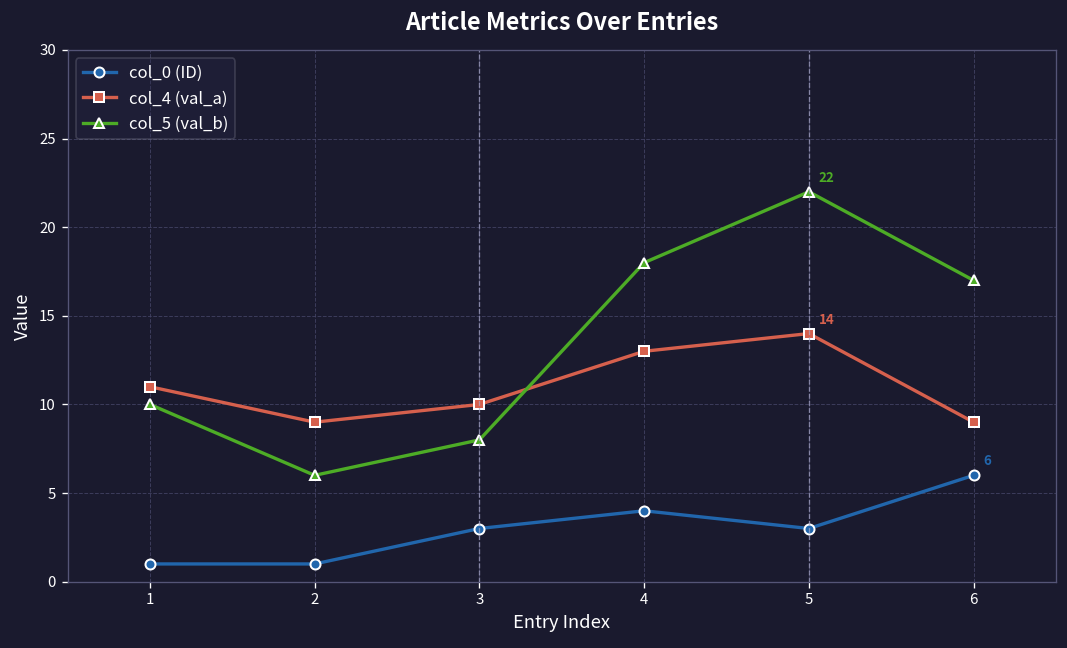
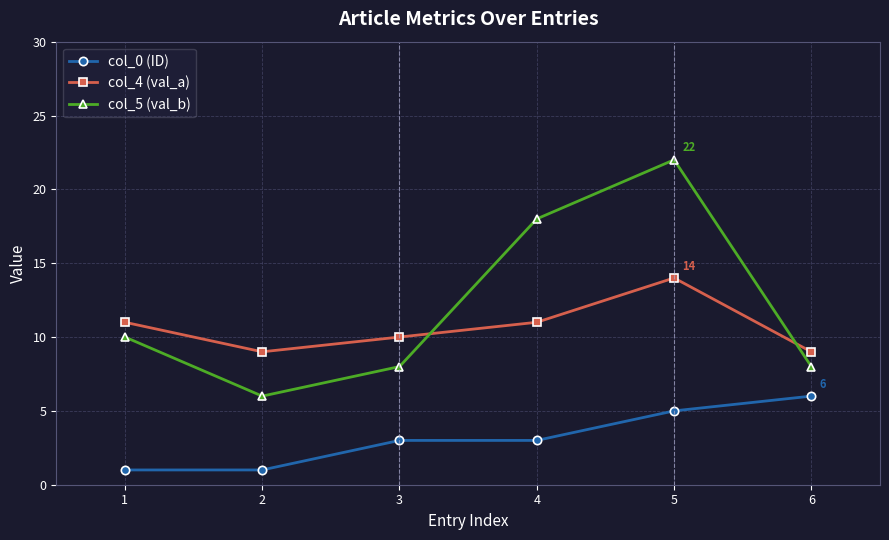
col_0 (ID), 4: 4 -> 3
col_4 (val_a), 4: 13 -> 11
col_0 (ID), 5: 3 -> 5
col_5 (val_b), 6: 17 -> 8
